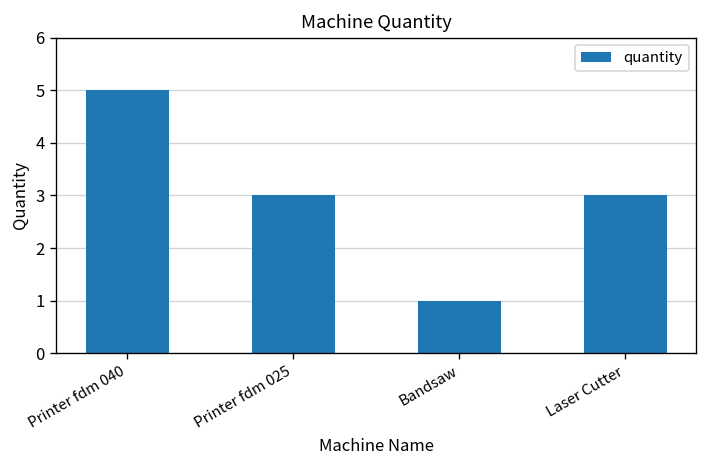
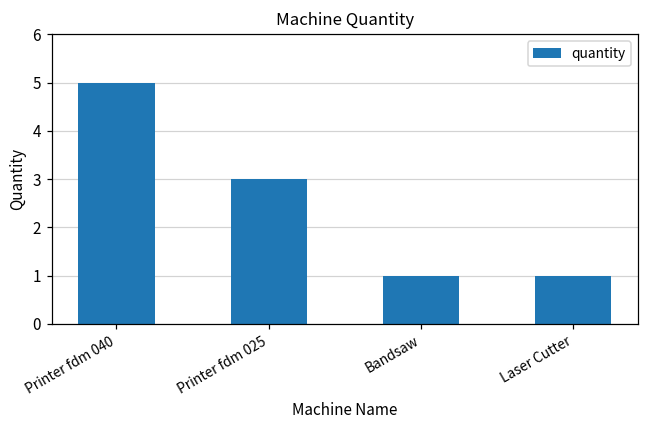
Laser Cutter: 3 -> 1
